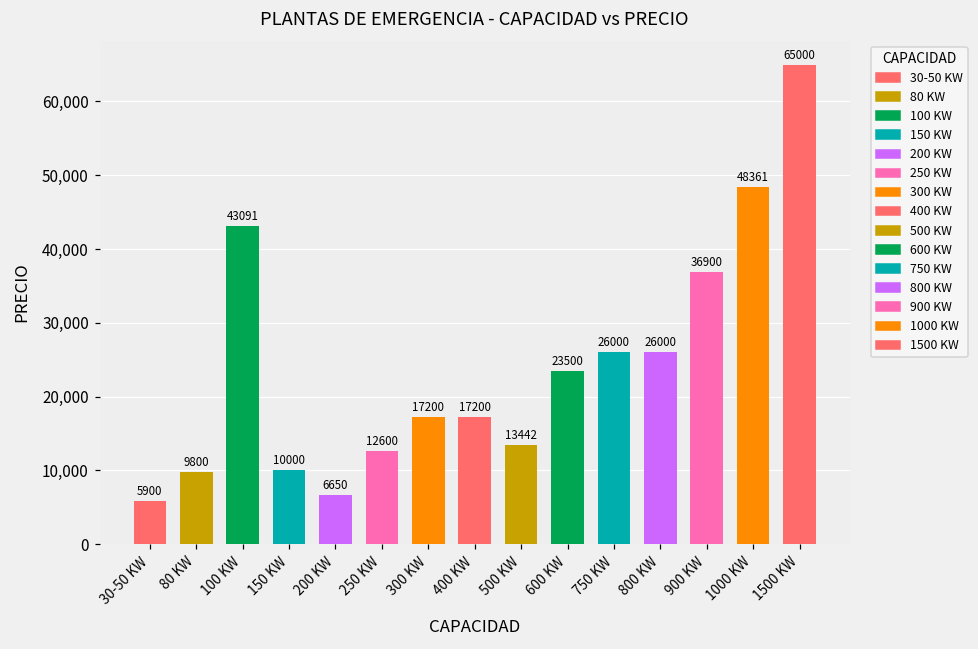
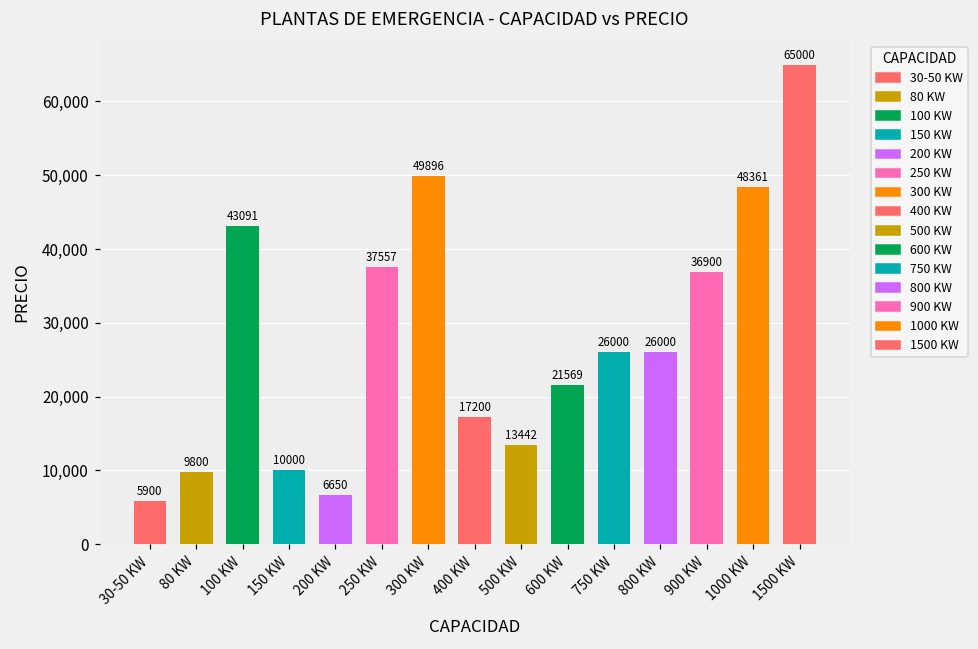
250 KW: 12600 -> 37557
300 KW: 17200 -> 49896
600 KW: 23500 -> 21569
